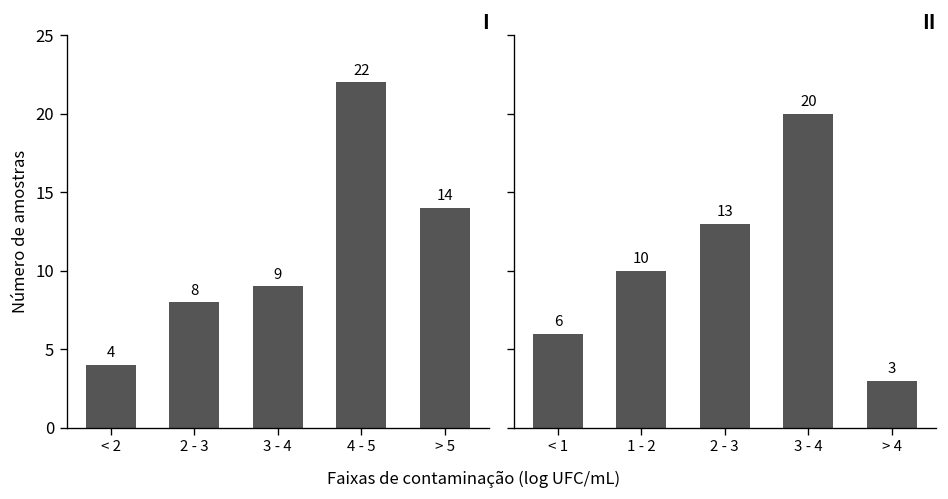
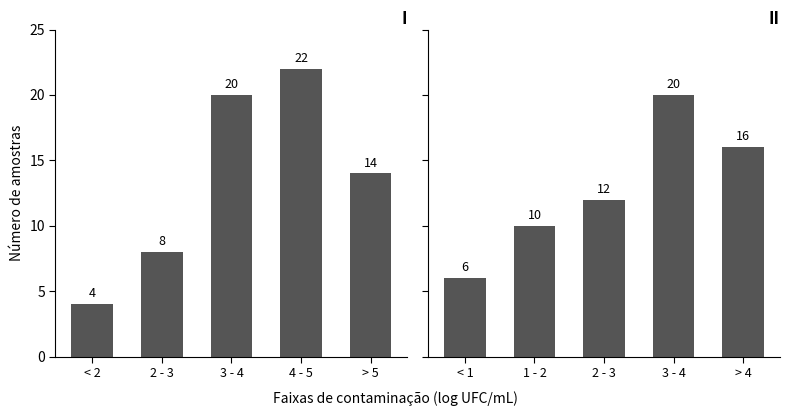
I, 3 - 4: 9 -> 20
II, 2 - 3: 13 -> 12
II, > 4: 3 -> 16
